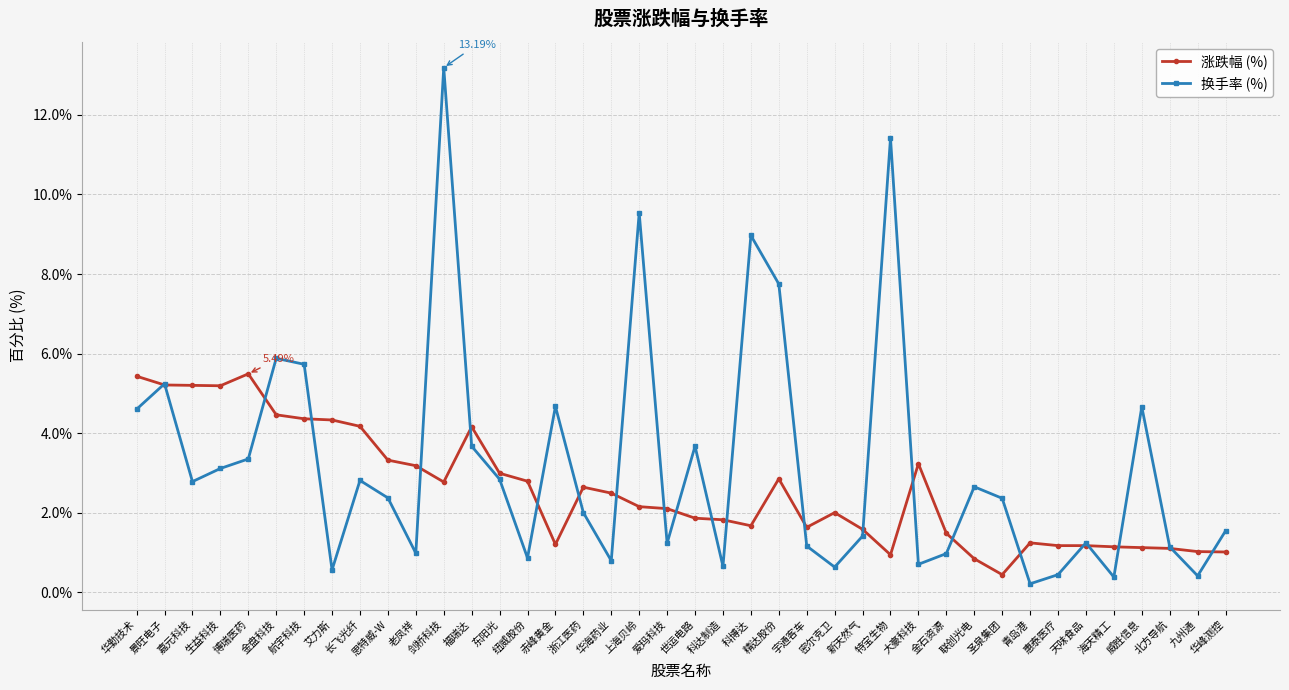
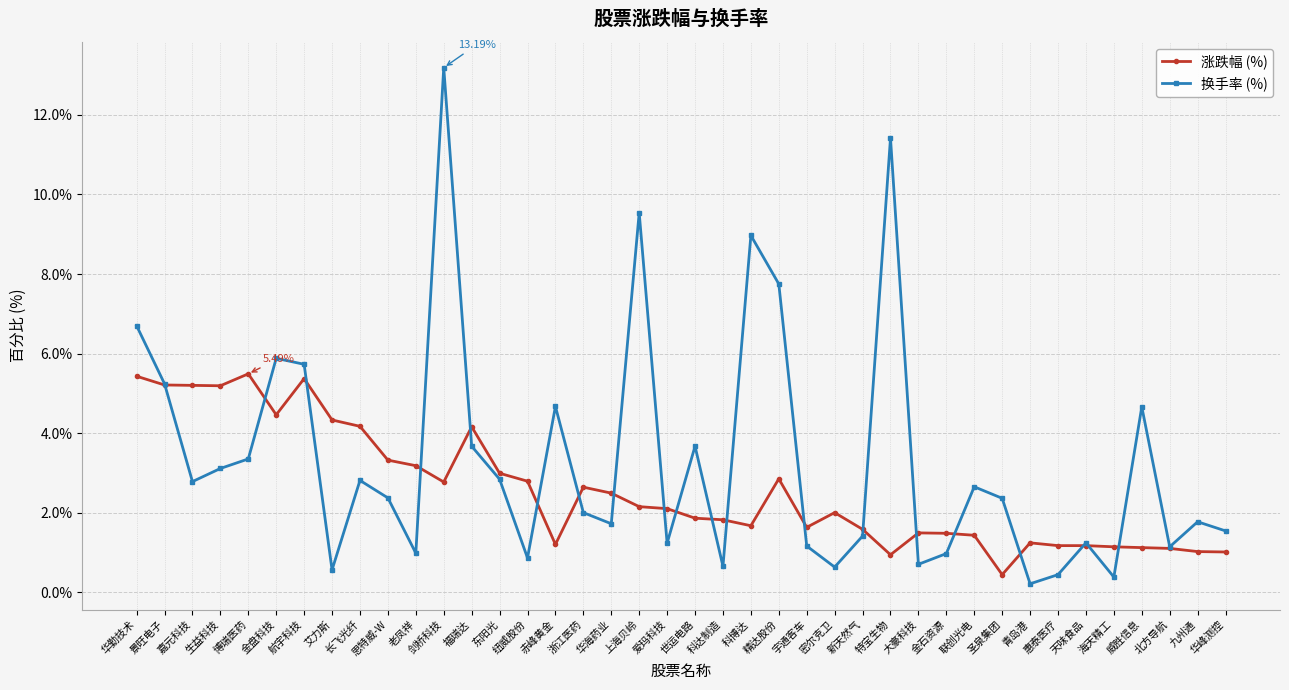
换手率 (%), 华勤技术: 4.6% -> 6.7%
涨跌幅 (%), 航宇科技: 4.4% -> 5.4%
换手率 (%), 华海药业: 0.8% -> 1.7%
涨跌幅 (%), 大豪科技: 3.2% -> 1.5%
涨跌幅 (%), 联创光电: 0.8% -> 1.4%
换手率 (%), 九州通: 0.4% -> 1.8%
